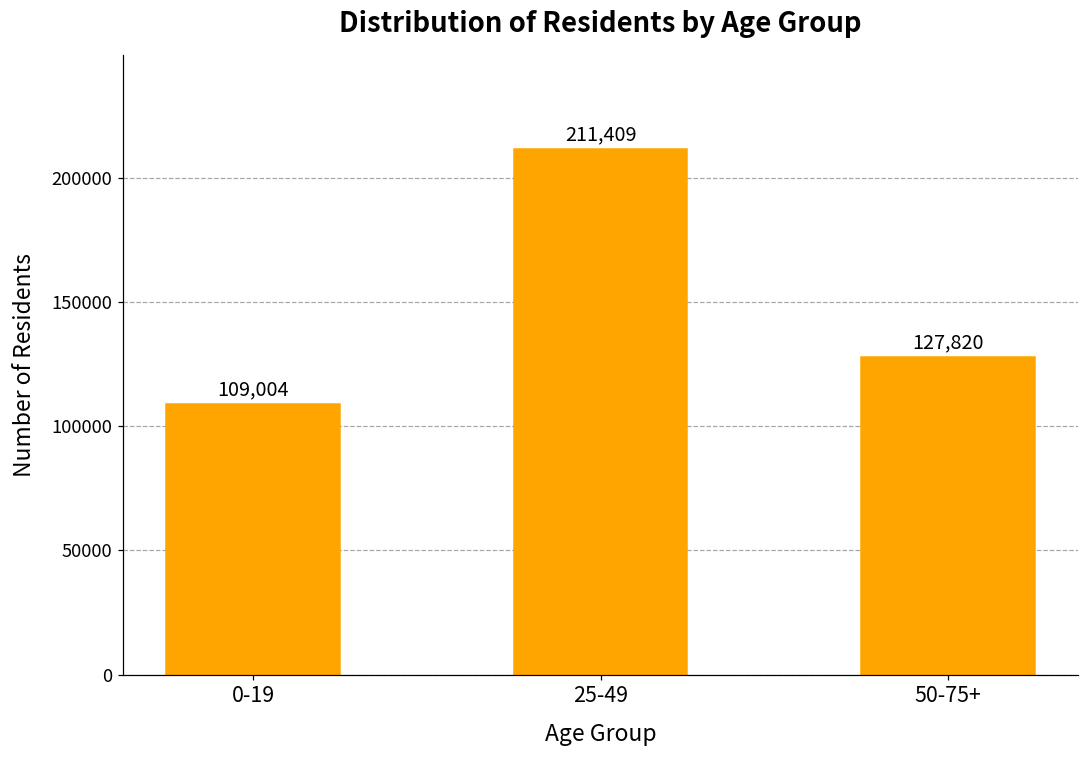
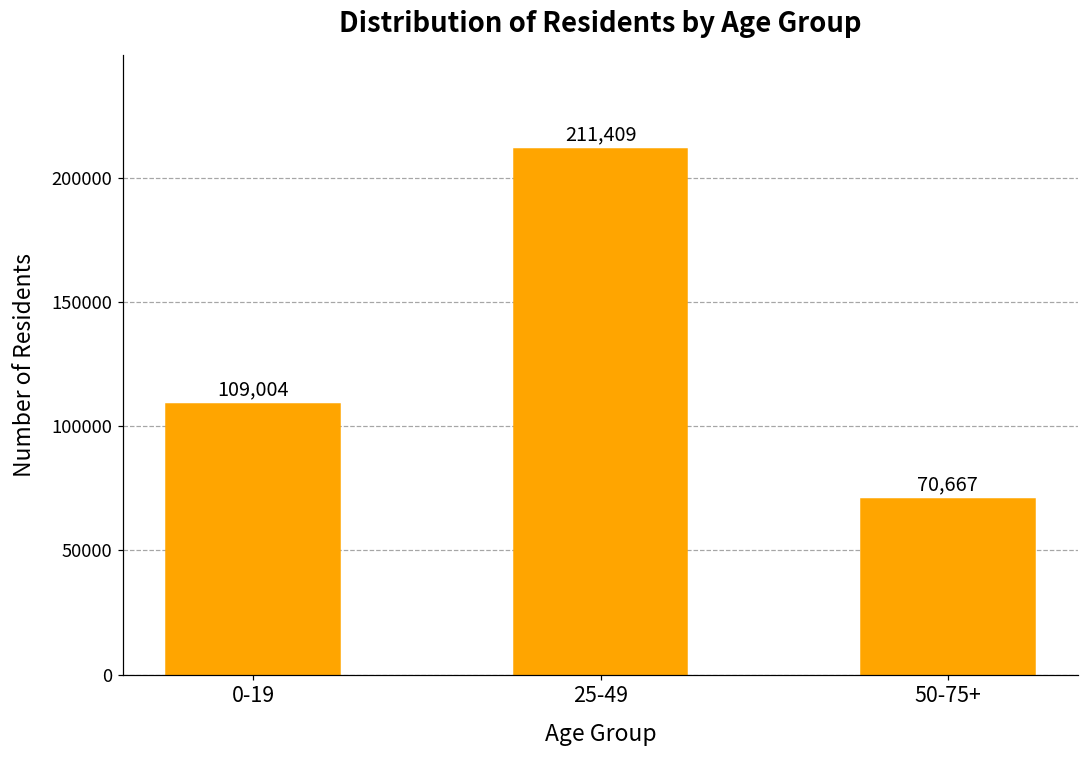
50-75+: 127,820 -> 70,667
